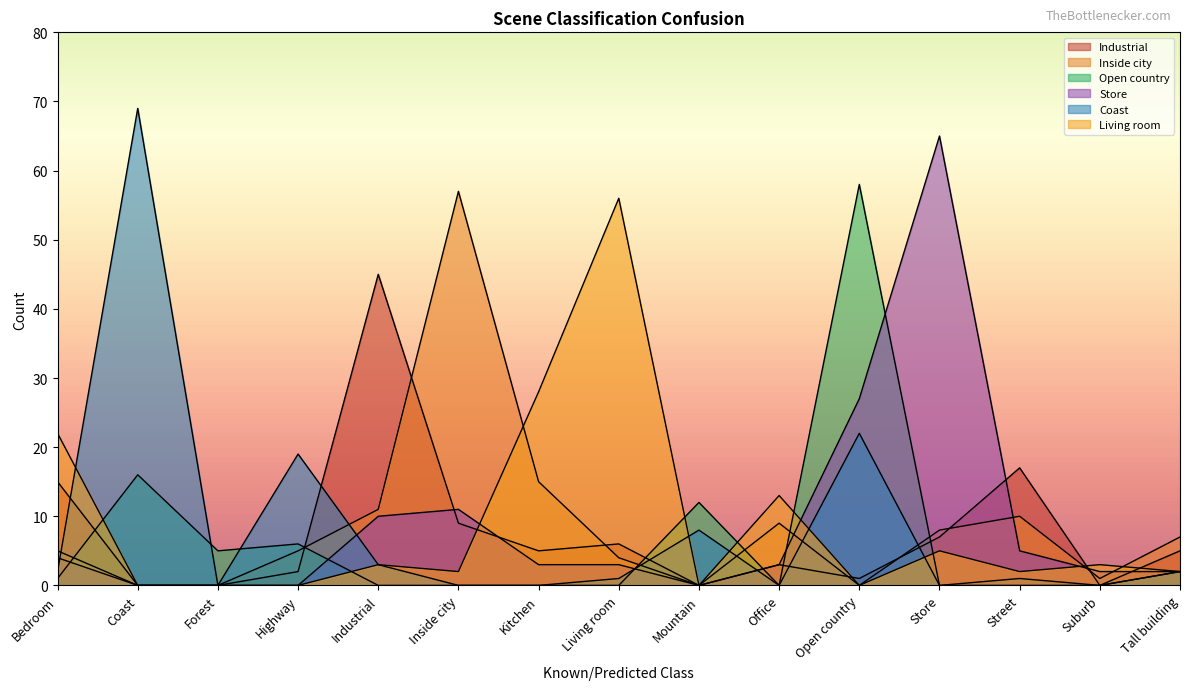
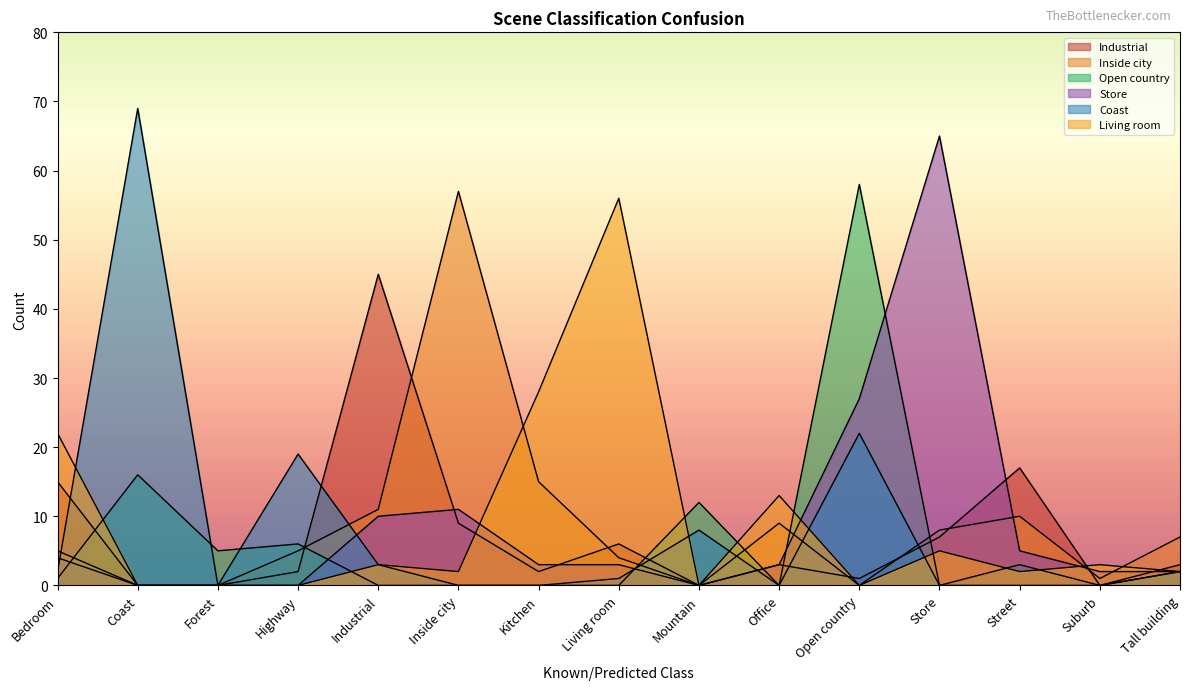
Industrial, Kitchen: 5 -> 2
Open country, Street: 1 -> 3
Industrial, Tall building: 5 -> 3
